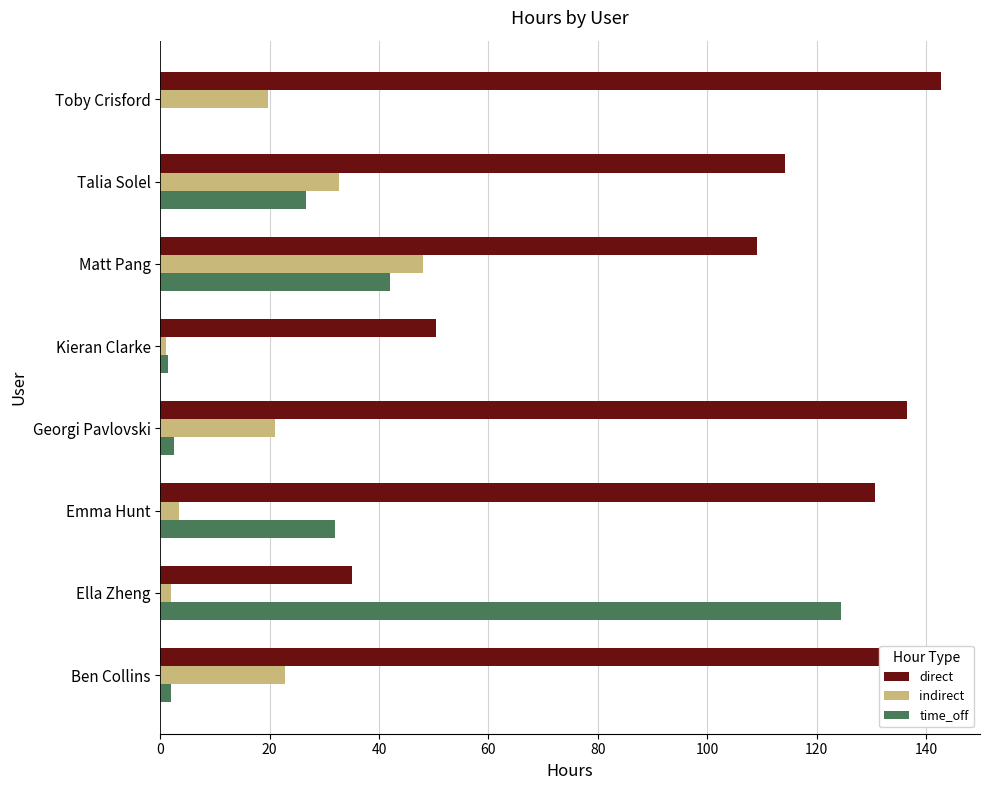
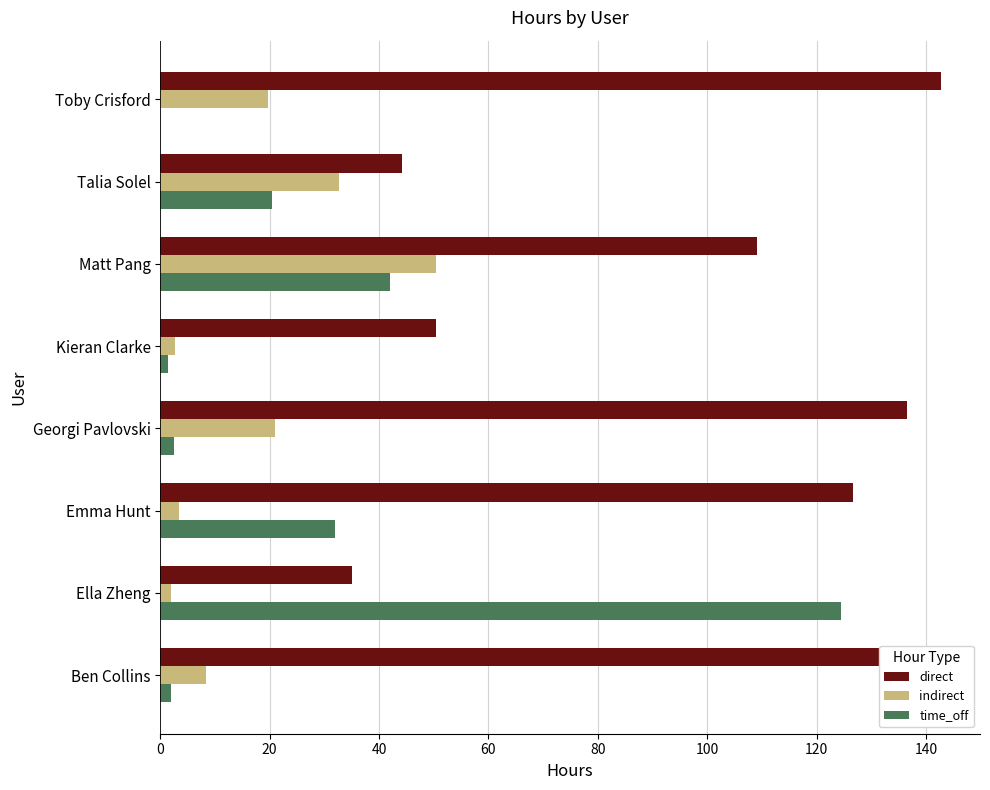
direct, Talia Solel: 114 -> 44
time_off, Talia Solel: 27 -> 21
indirect, Matt Pang: 48 -> 50
indirect, Kieran Clarke: 1 -> 3
direct, Emma Hunt: 131 -> 127
indirect, Ben Collins: 23 -> 8
